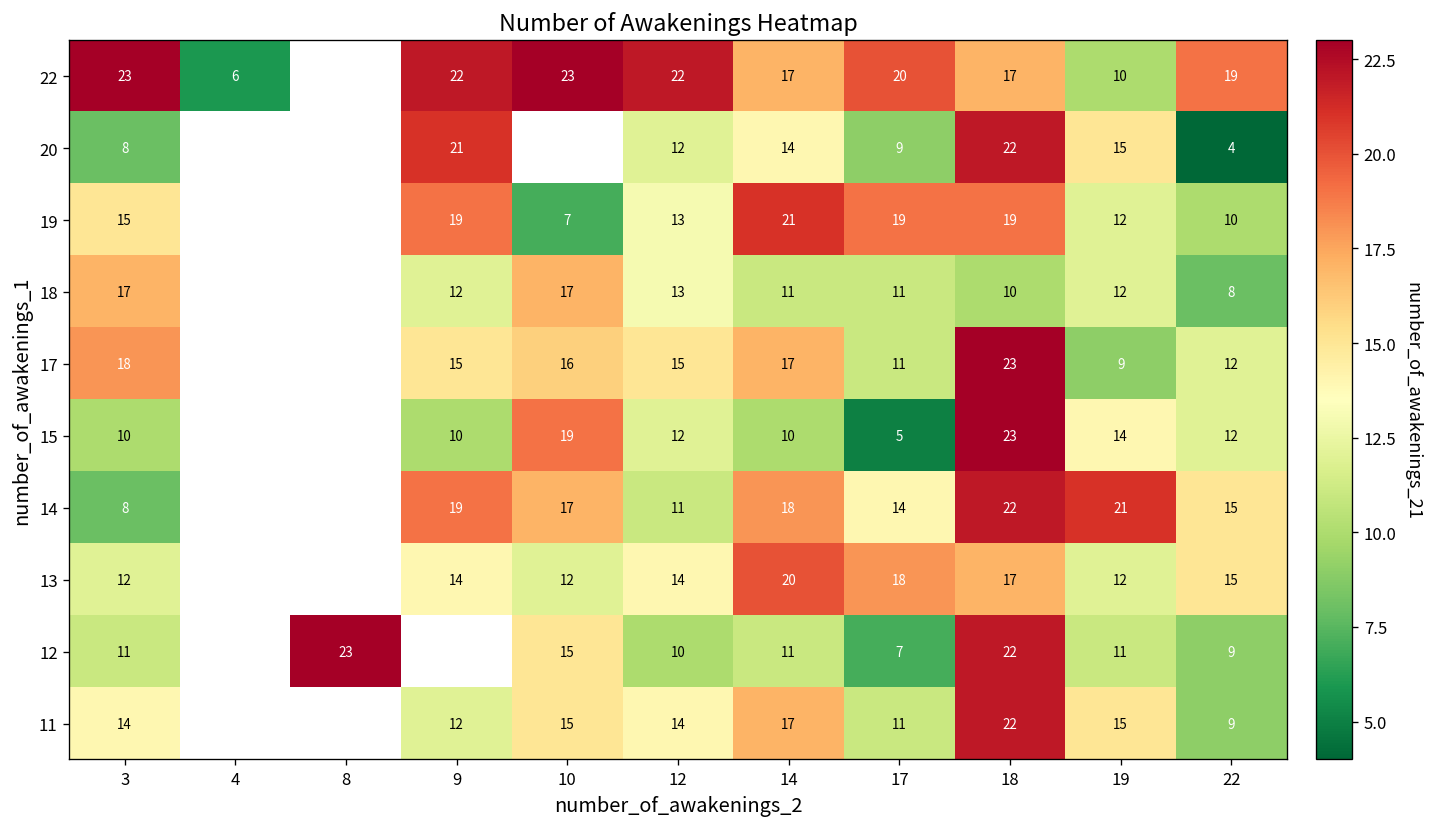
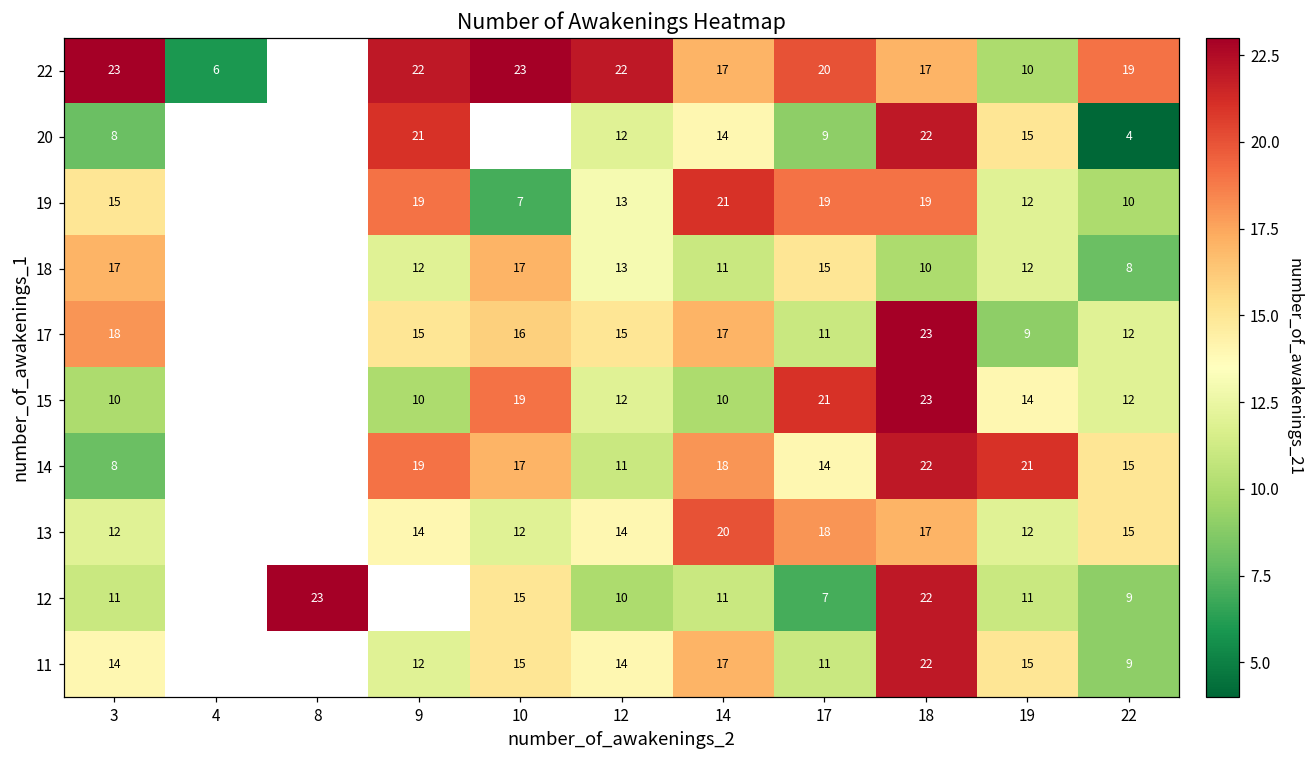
18, 17: 11 -> 15
15, 17: 5 -> 21
